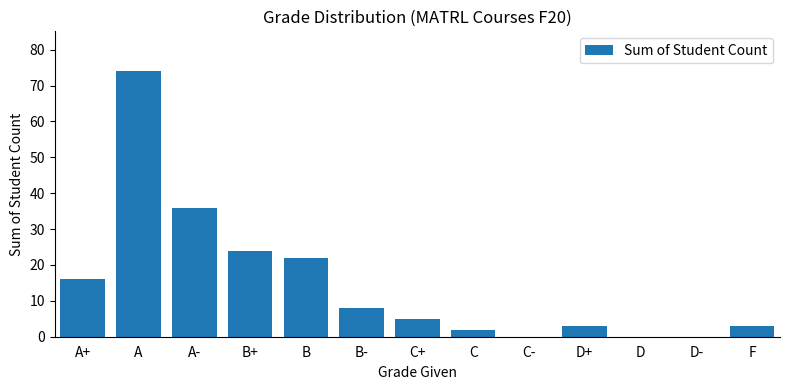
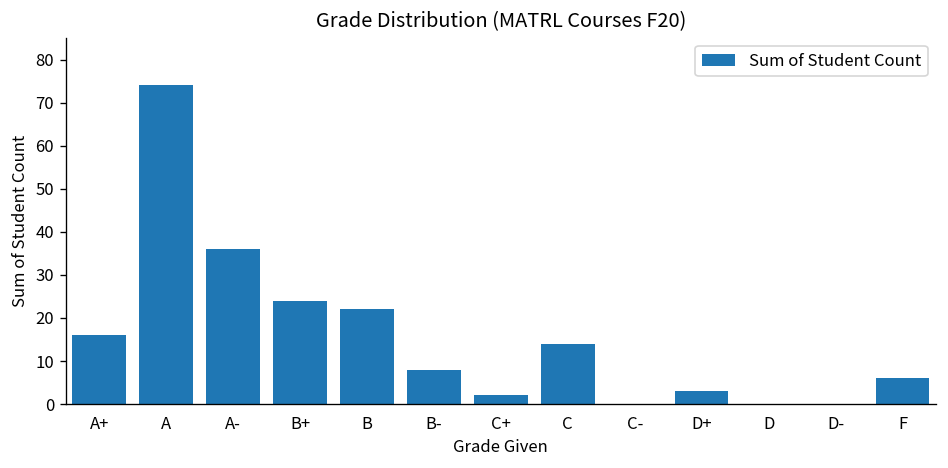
C+: 5 -> 2
C: 2 -> 14
F: 3 -> 6
